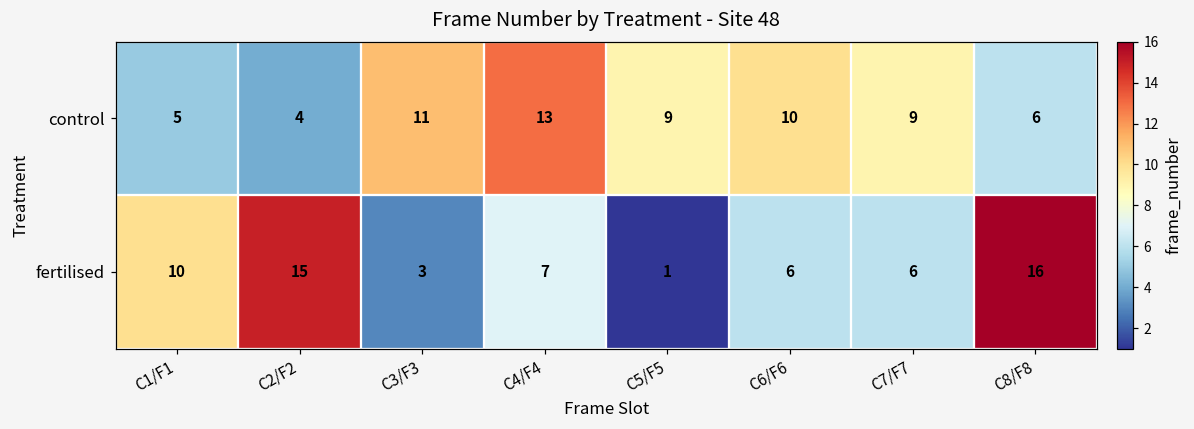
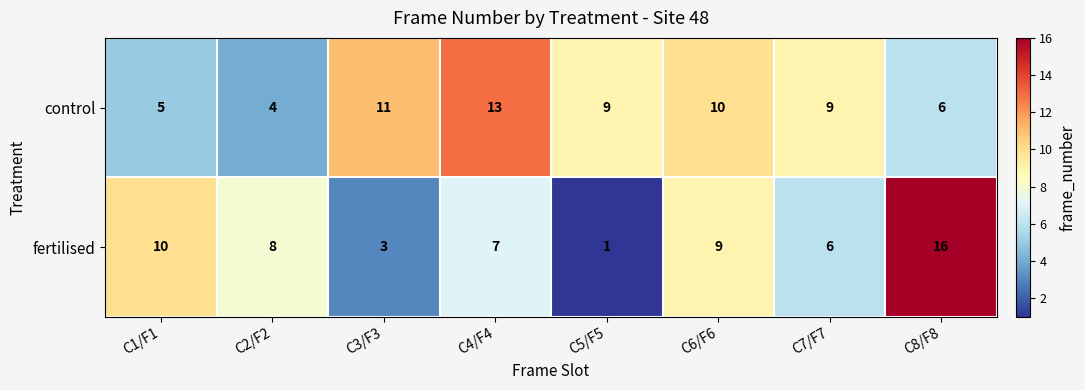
fertilised, C2/F2: 15 -> 8
fertilised, C6/F6: 6 -> 9
